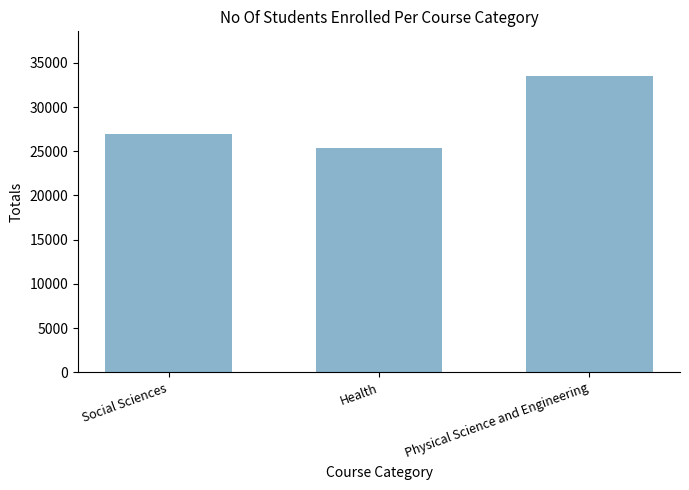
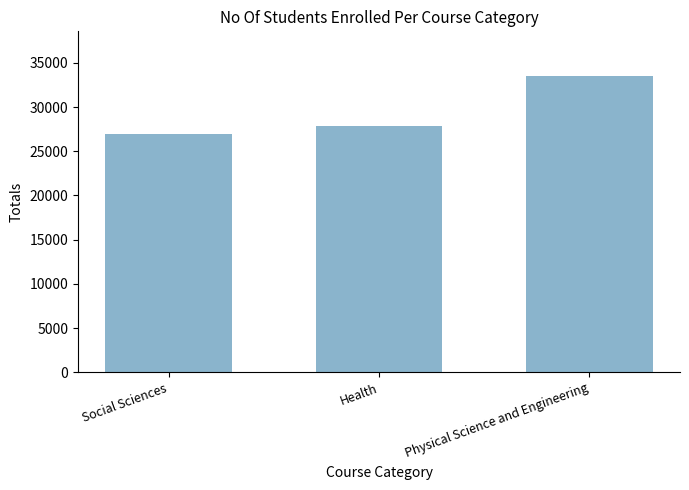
Health: 25000 -> 28000
